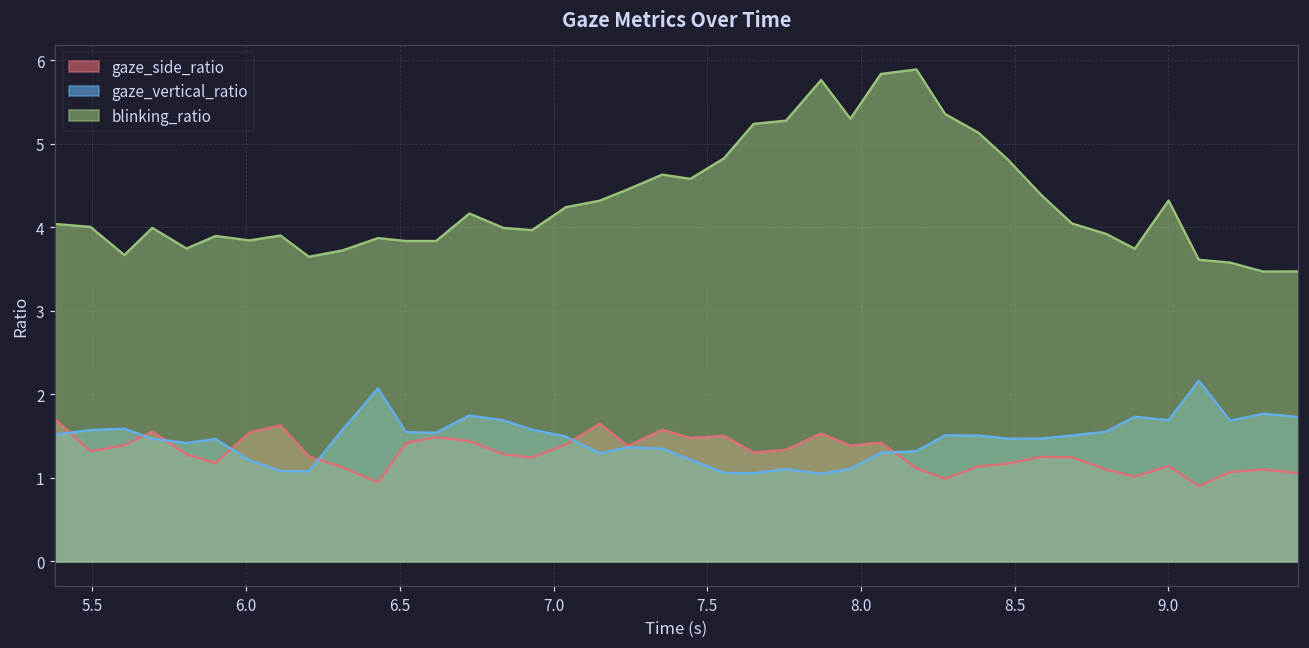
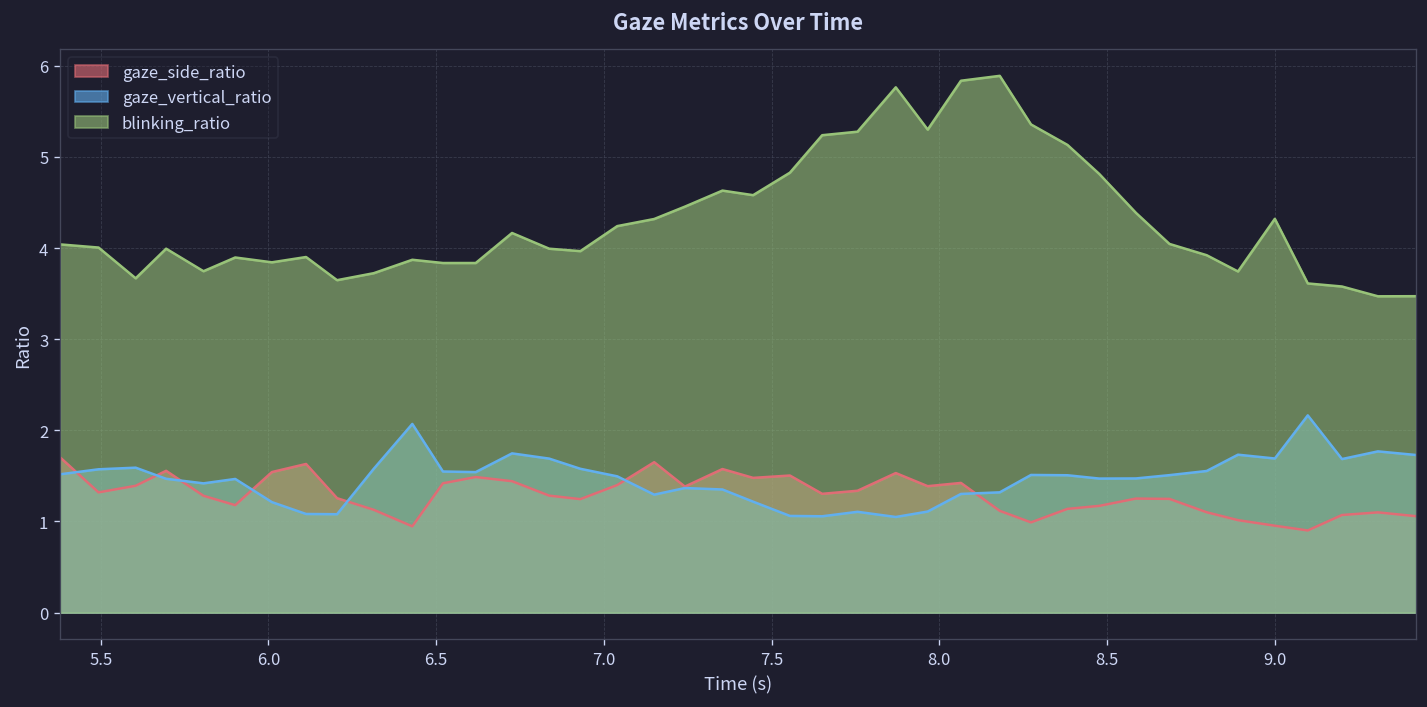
gaze_side_ratio, 9.0: 1.1 -> 1.0
